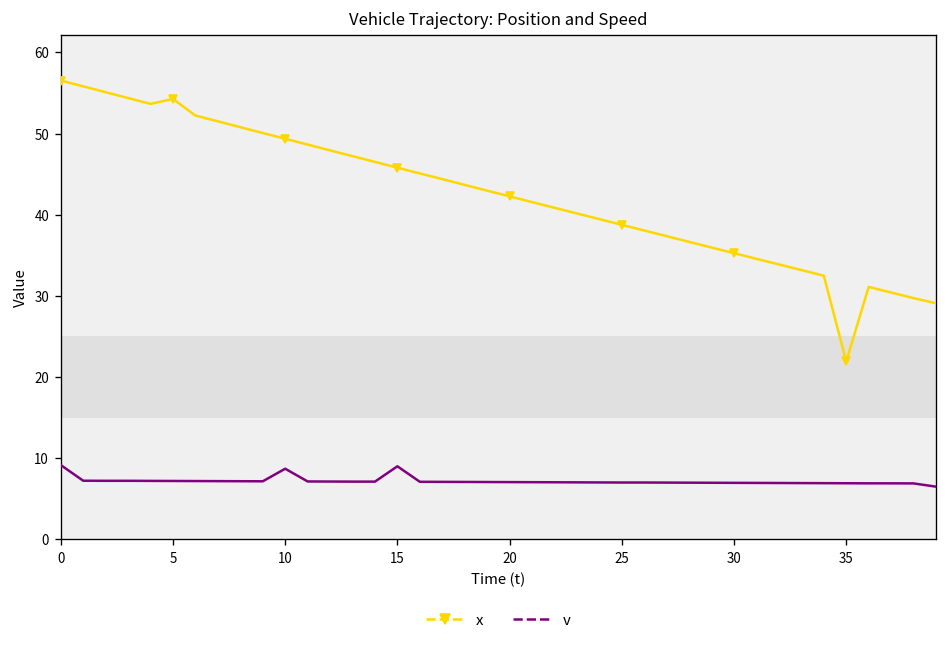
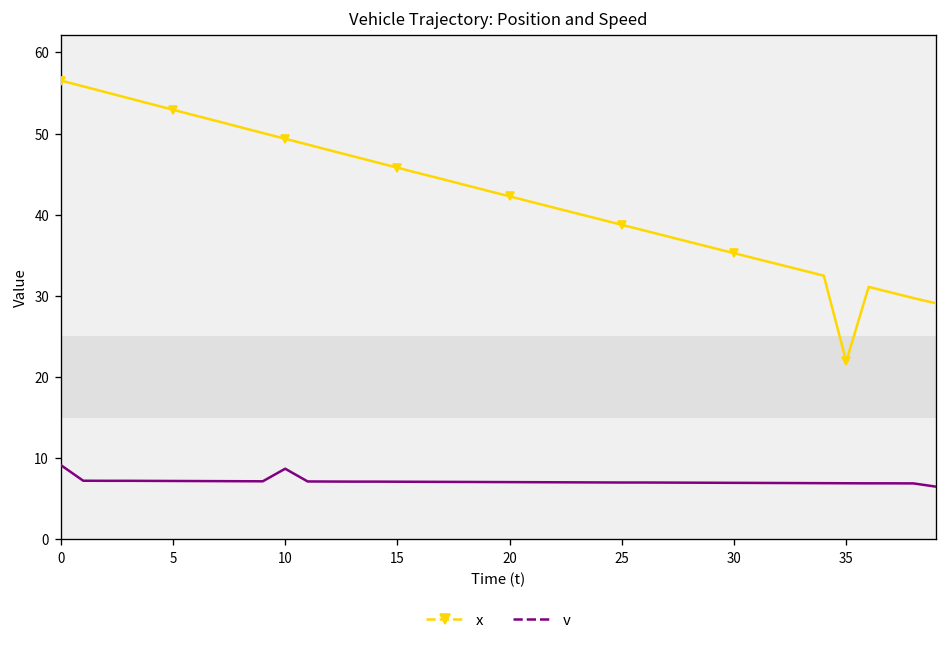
x, 5: 54 -> 53
v, 15: 9 -> 7
